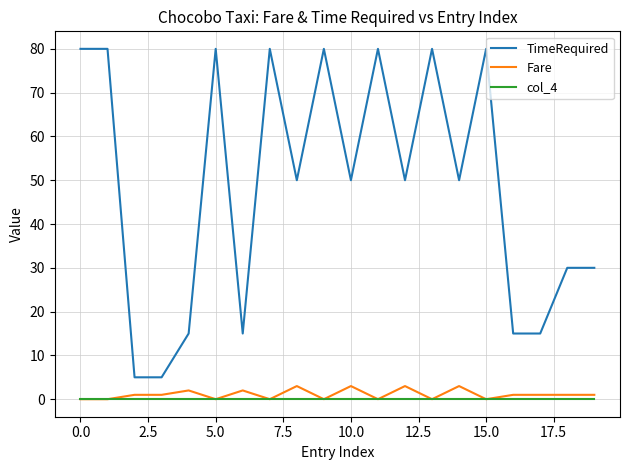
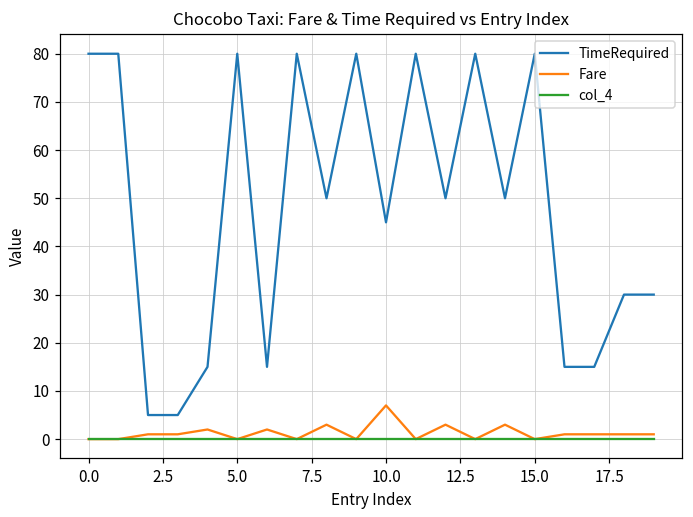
TimeRequired, 10.0: 50 -> 45
Fare, 10.0: 3 -> 7
